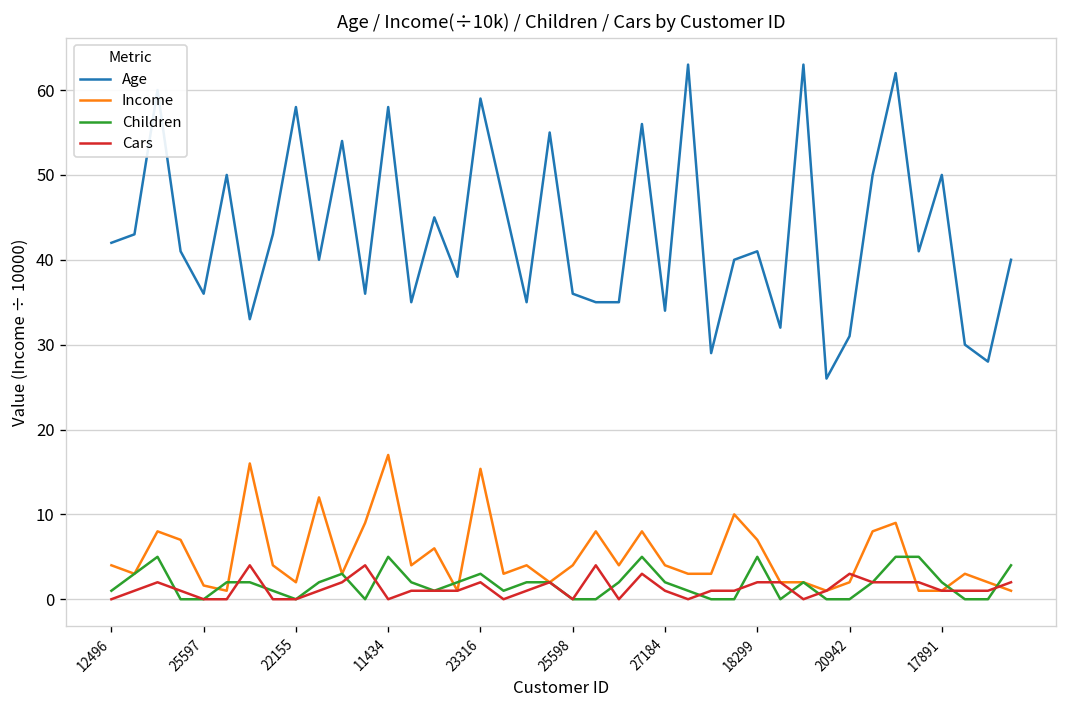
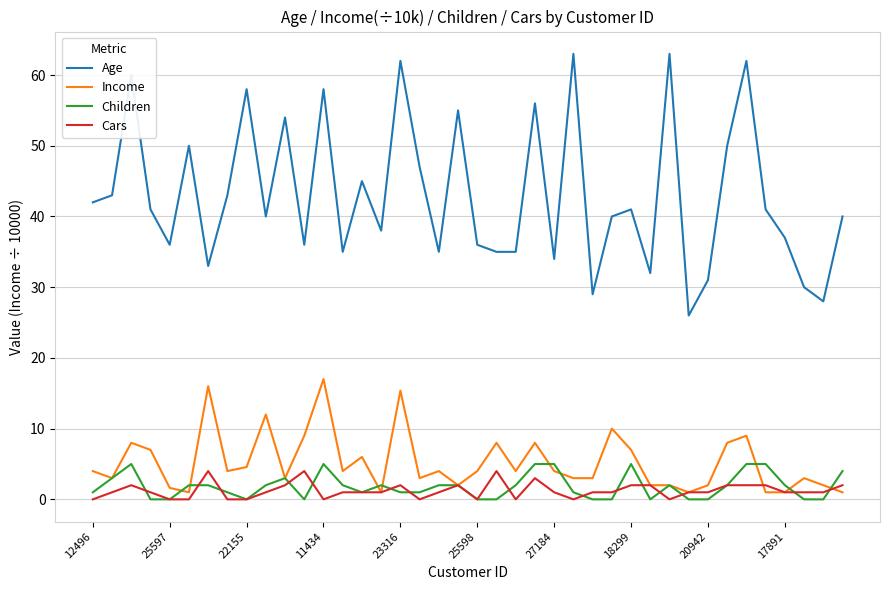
Income, 22155: 2 -> 5
Age, 23316: 59 -> 62
Children, 23316: 3 -> 1
Children, 27184: 2 -> 5
Cars, 20942: 3 -> 1
Age, 17891: 50 -> 37
